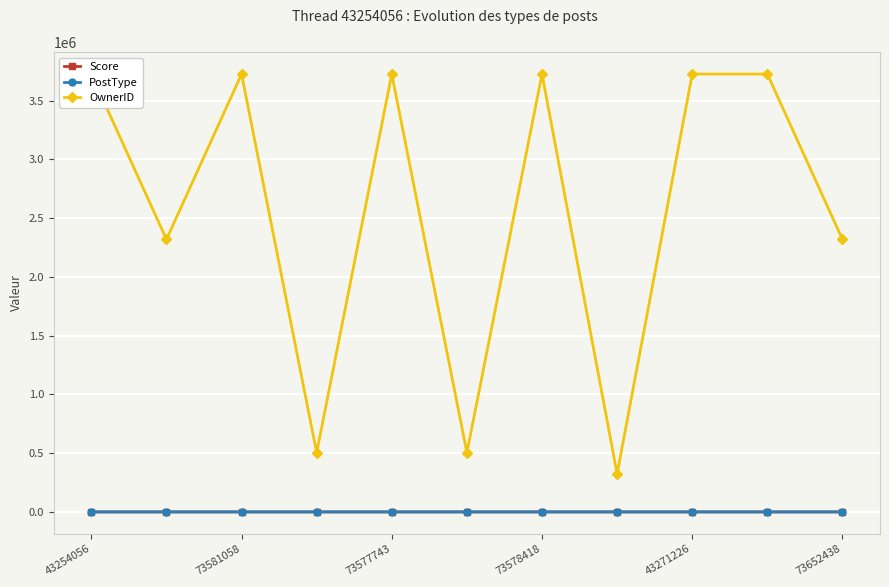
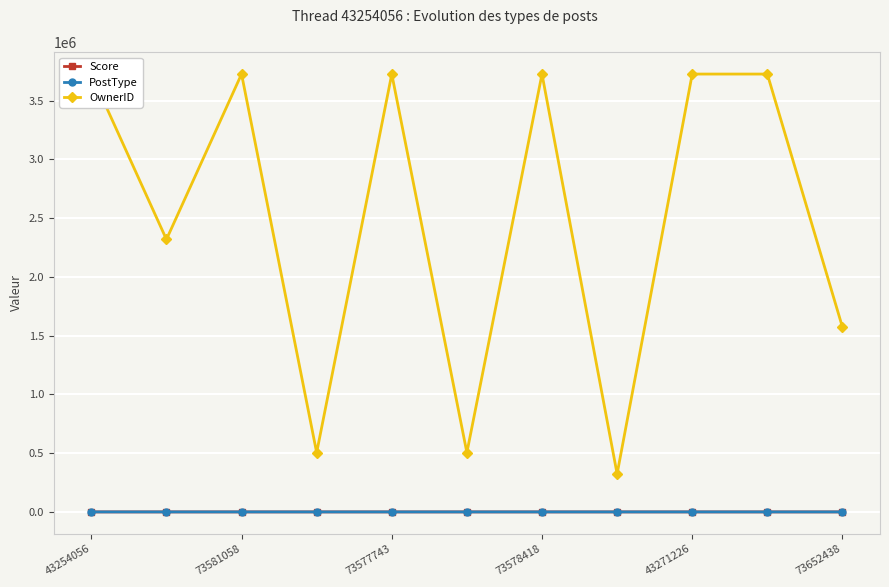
OwnerID, 73652438: 2320000 -> 1570000
